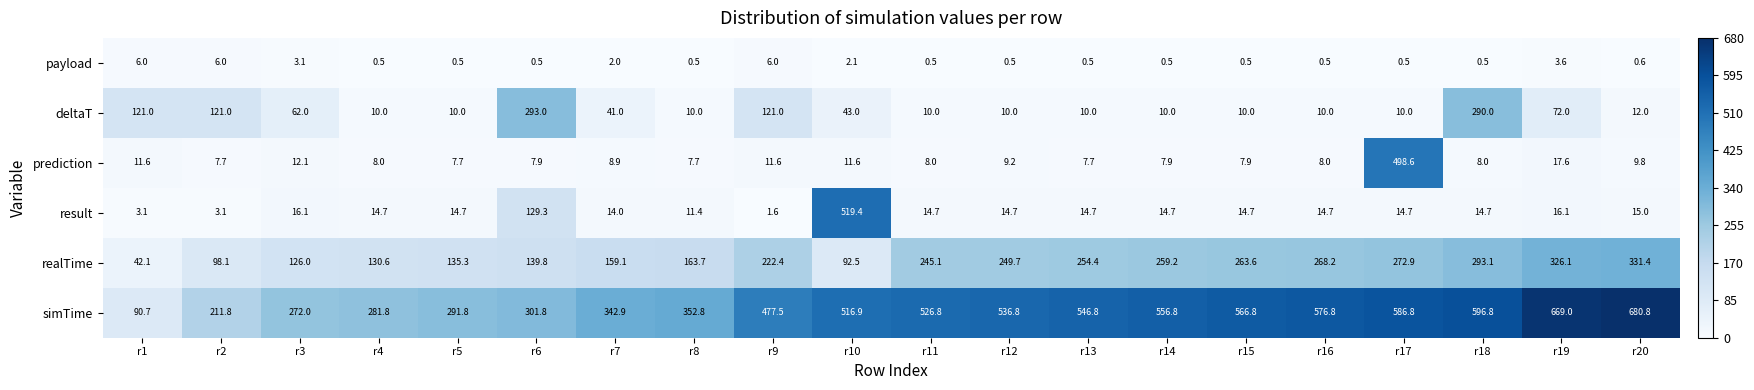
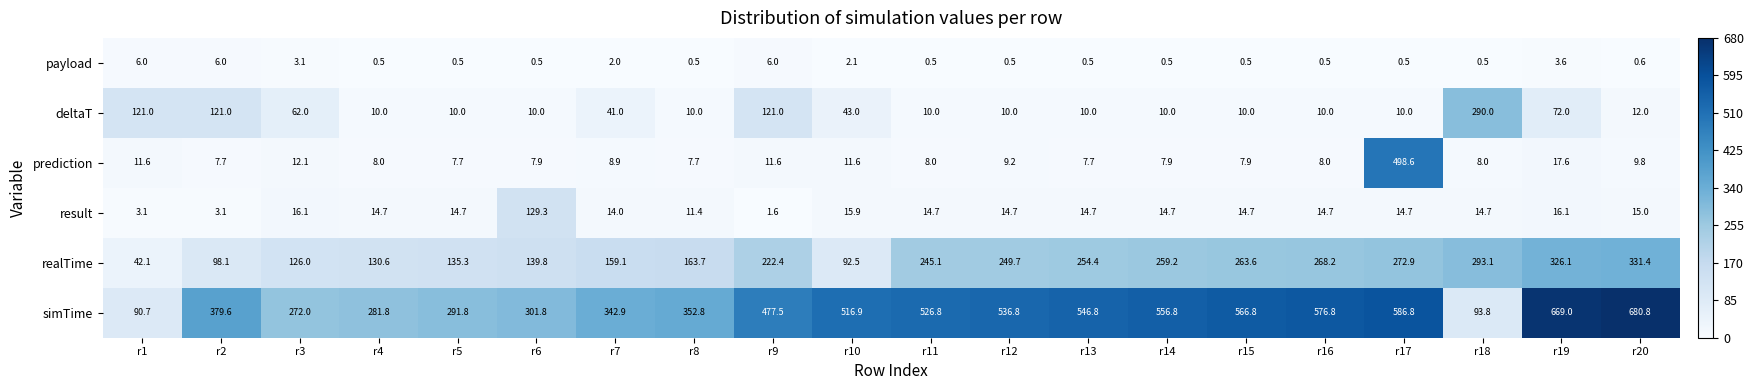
deltaT, r6: 293.0 -> 10.0
result, r10: 519.4 -> 15.9
simTime, r2: 211.8 -> 379.6
simTime, r18: 596.8 -> 93.8
